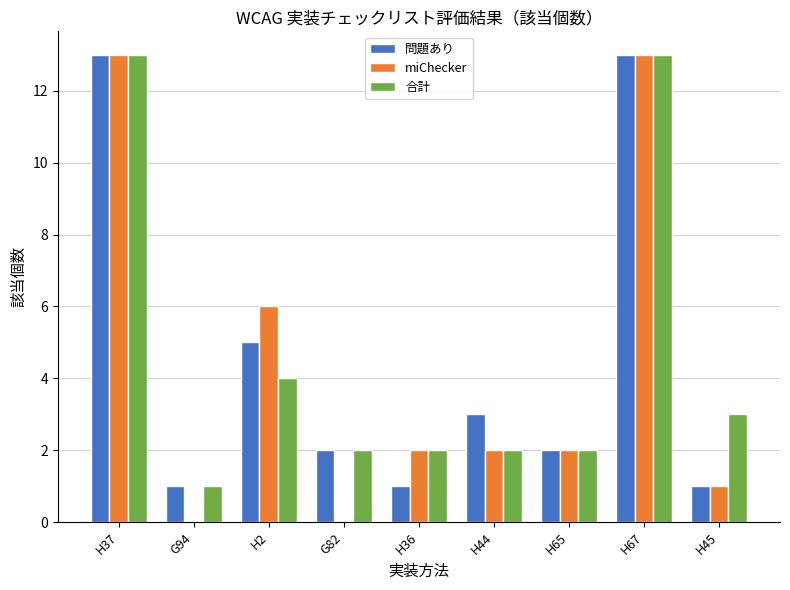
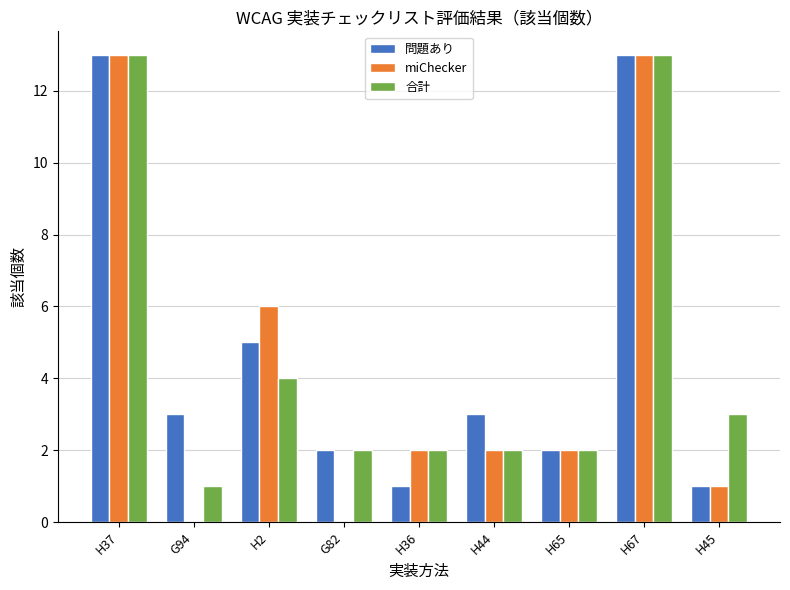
問題あり, G94: 1 -> 3
